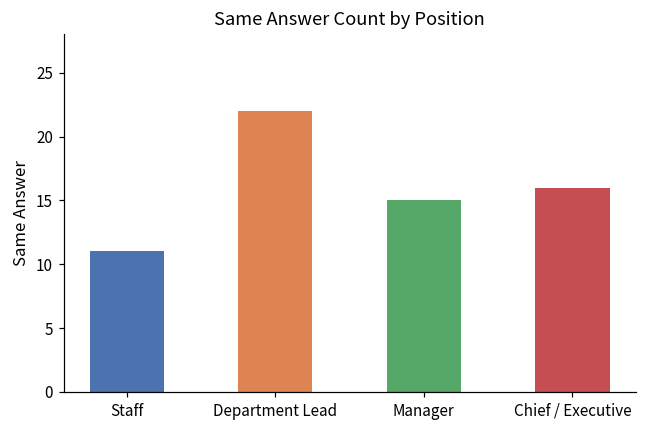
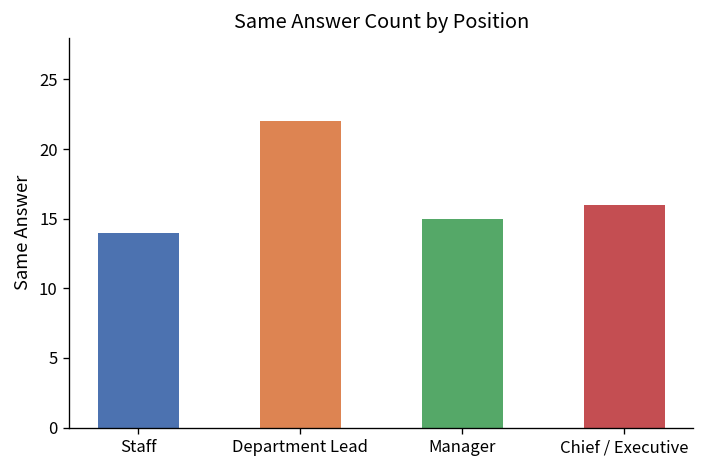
Staff: 11 -> 14
